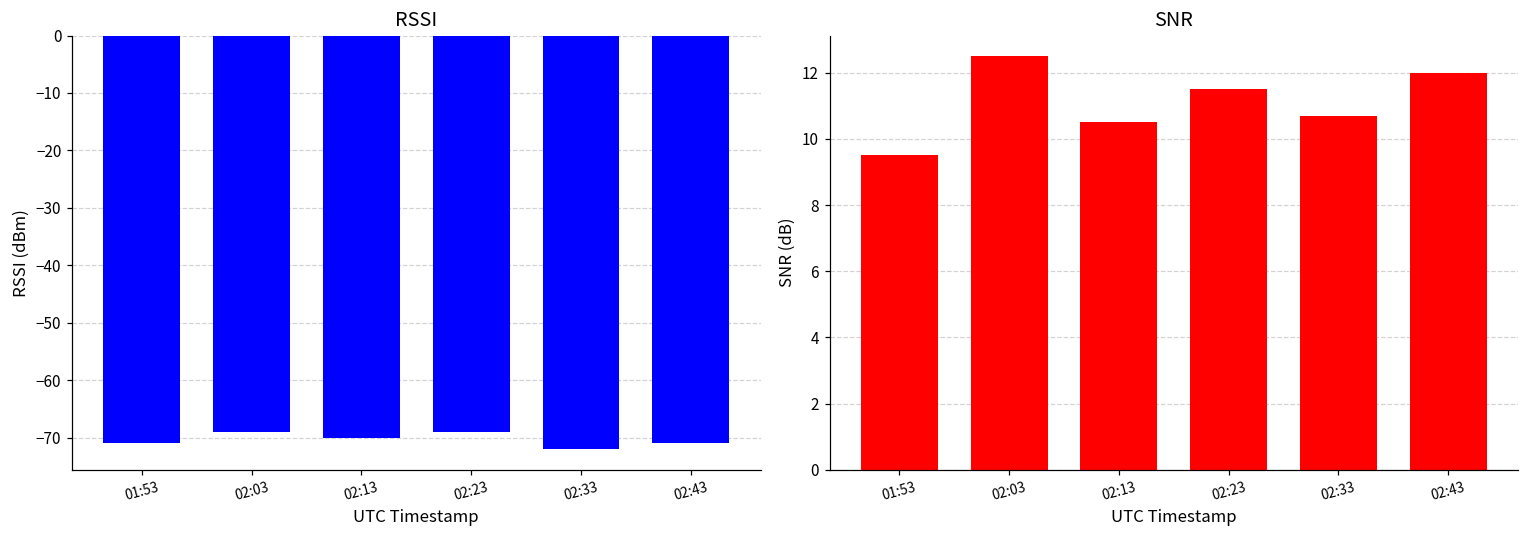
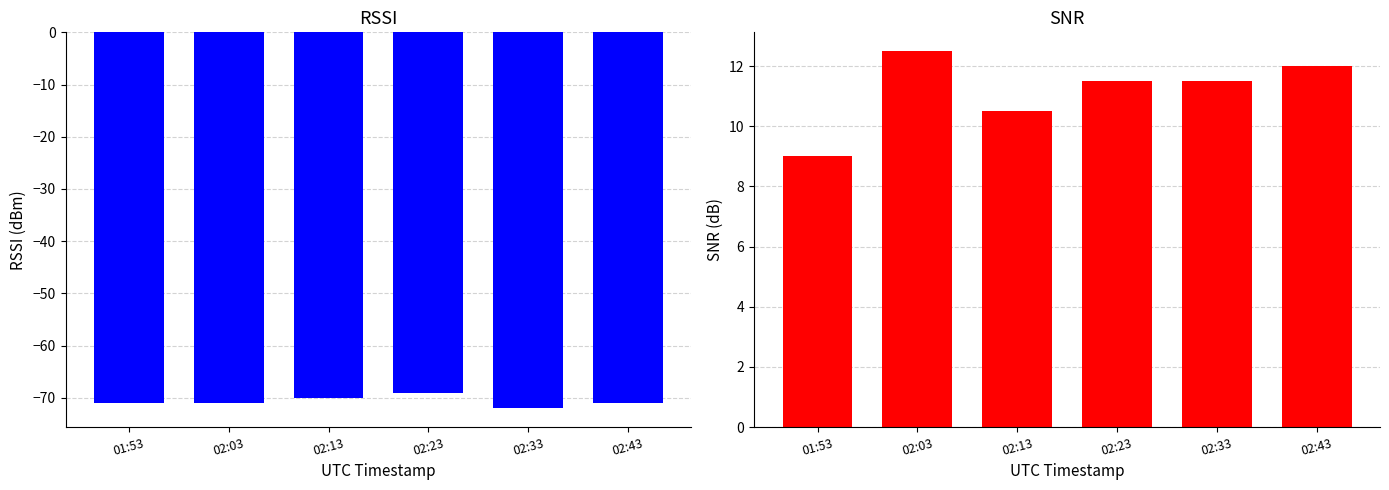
RSSI, 02:03: -69 -> -71
SNR, 01:53: 9.5 -> 9.0
SNR, 02:33: 10.7 -> 11.5
